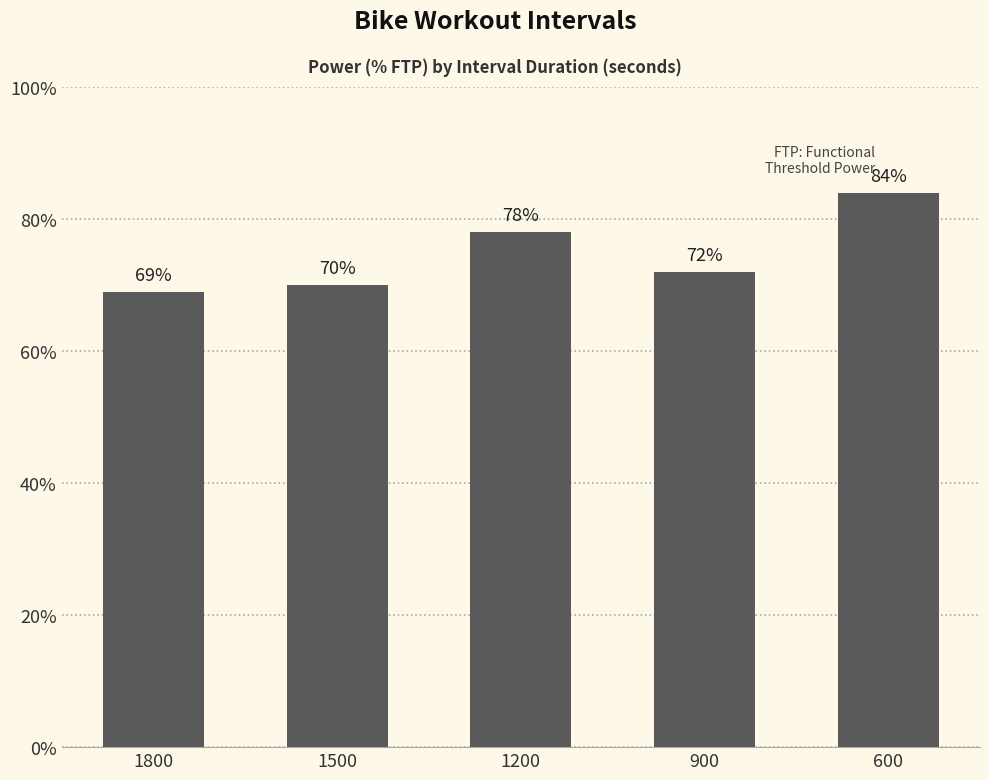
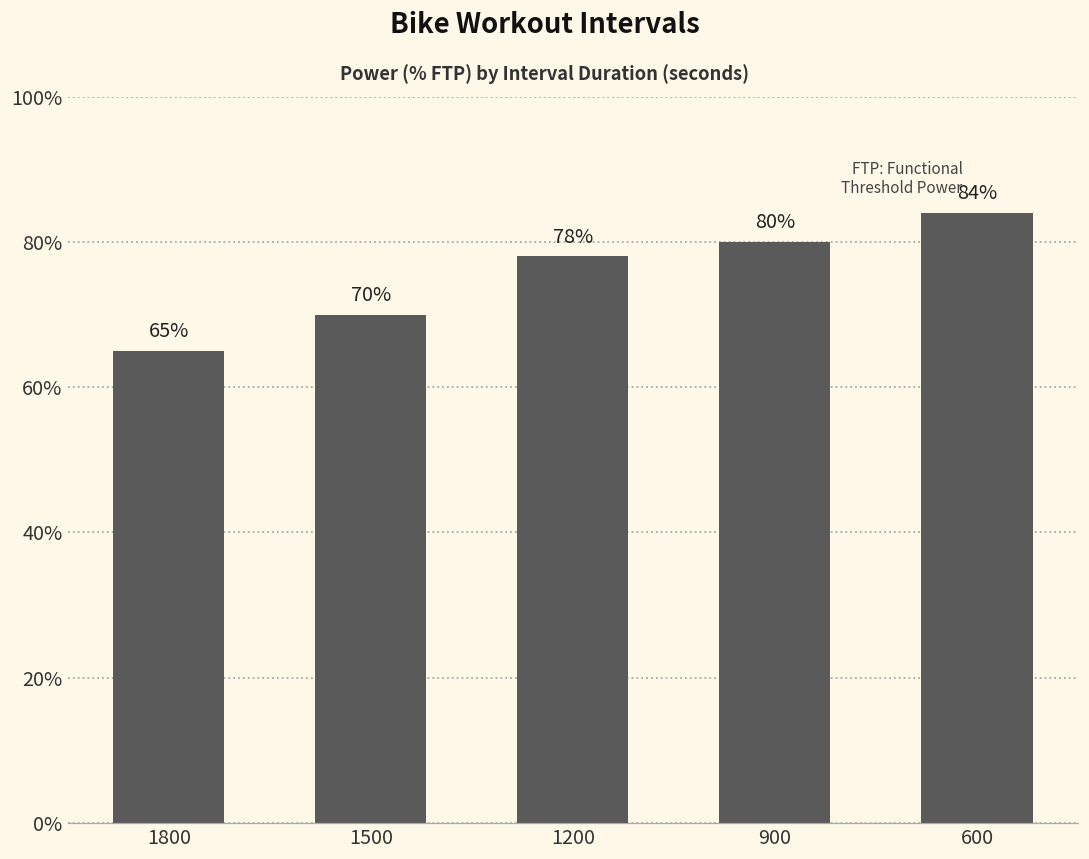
1800: 69% -> 65%
900: 72% -> 80%
